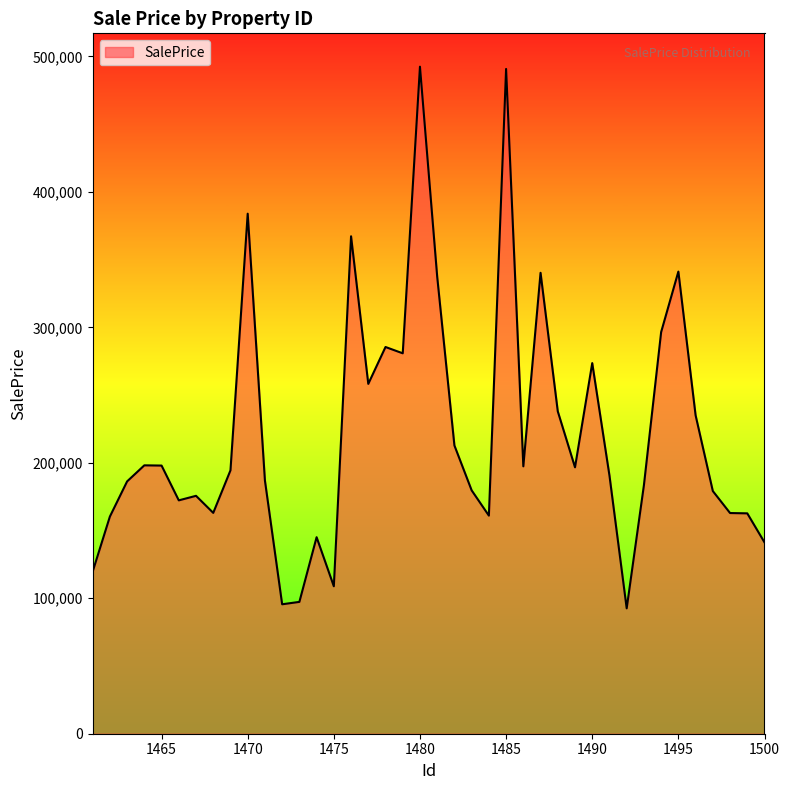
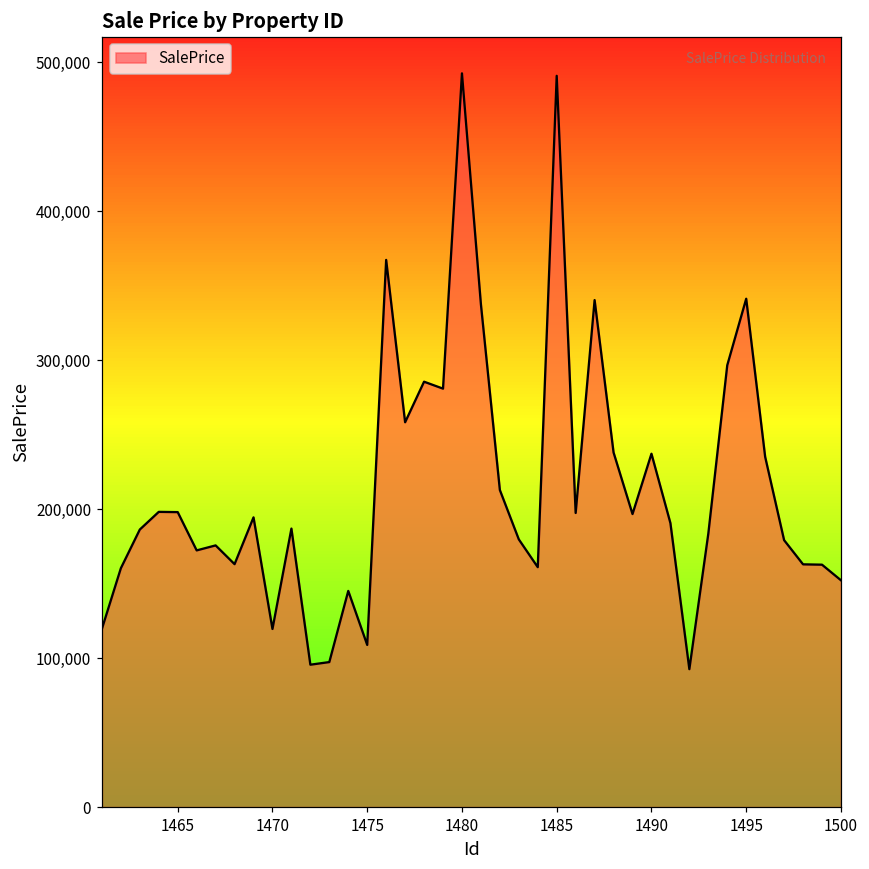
1470: 384,000 -> 120,000
1490: 274,000 -> 237,000
1500: 141,000 -> 152,000
